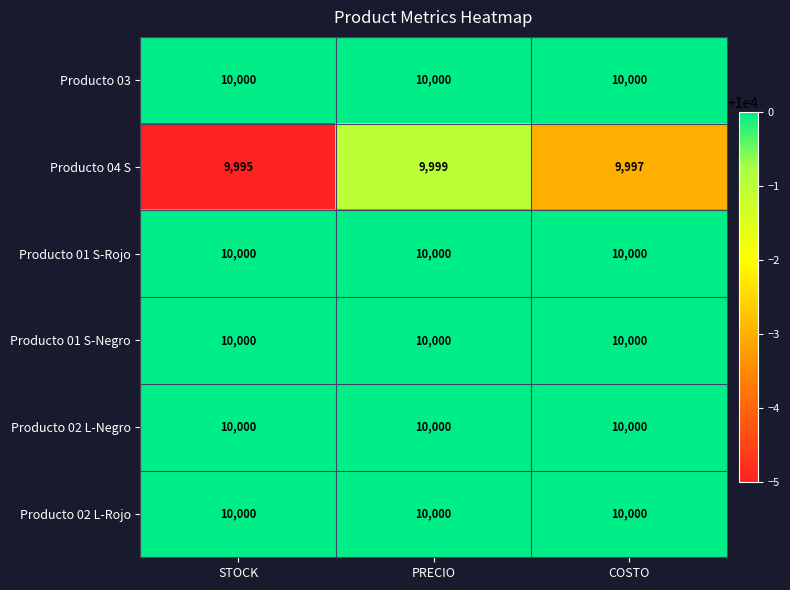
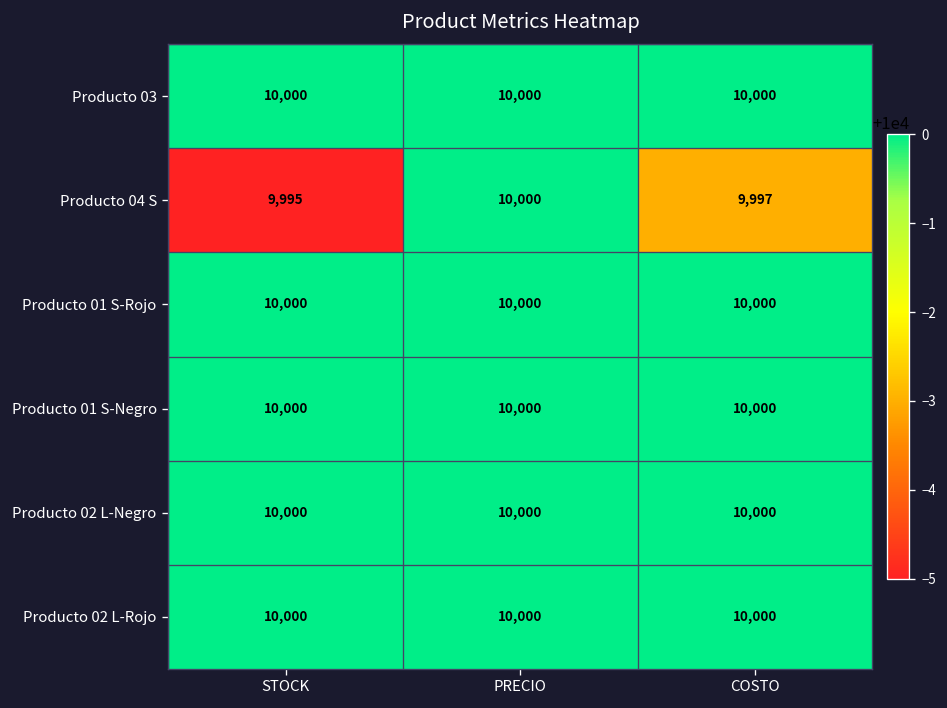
Producto 04 S, PRECIO: 9,999 -> 10,000
